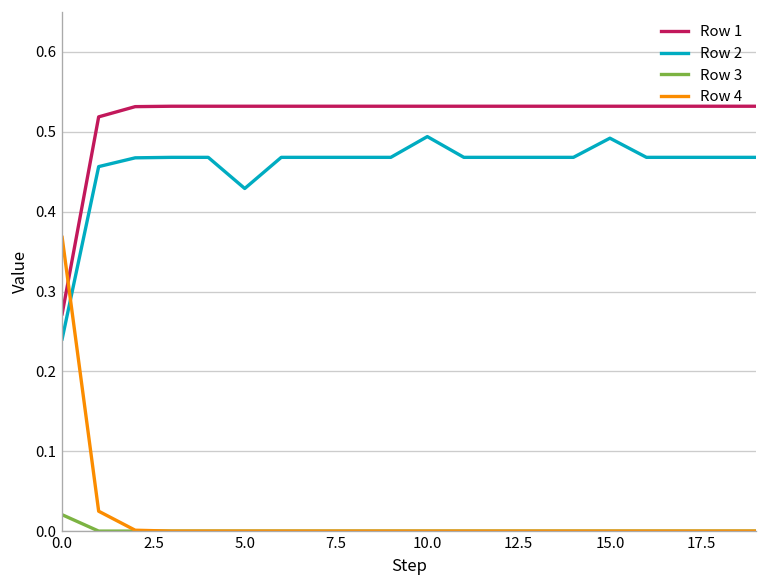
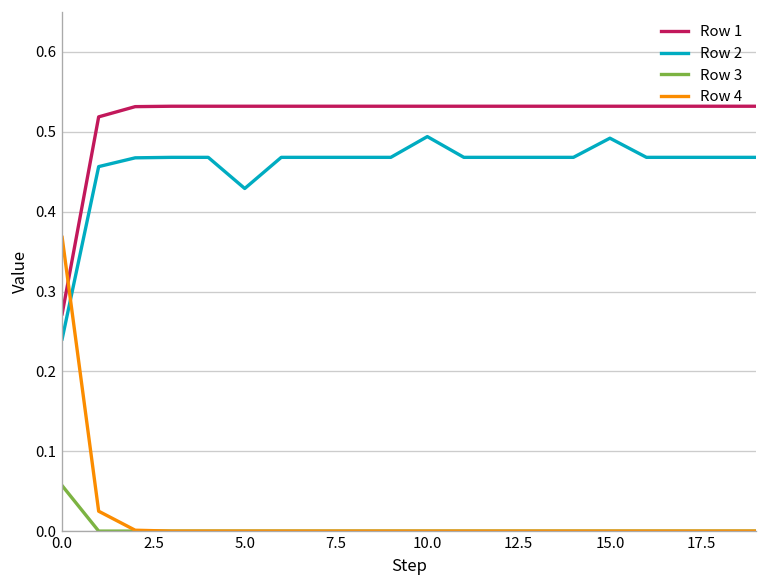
Row 3, 0.0: 0.02 -> 0.06
